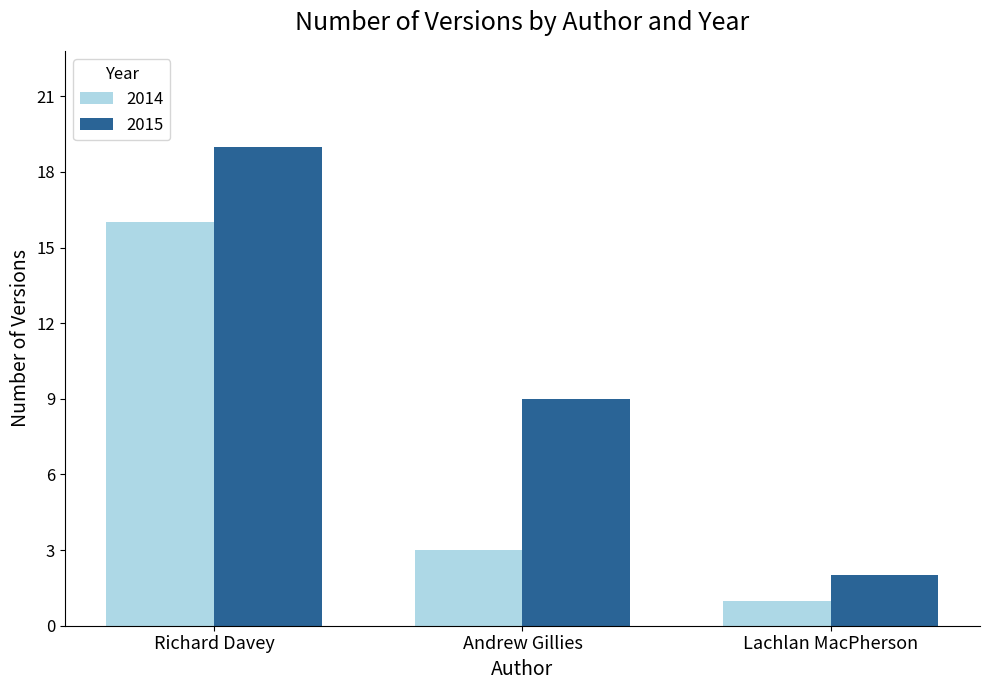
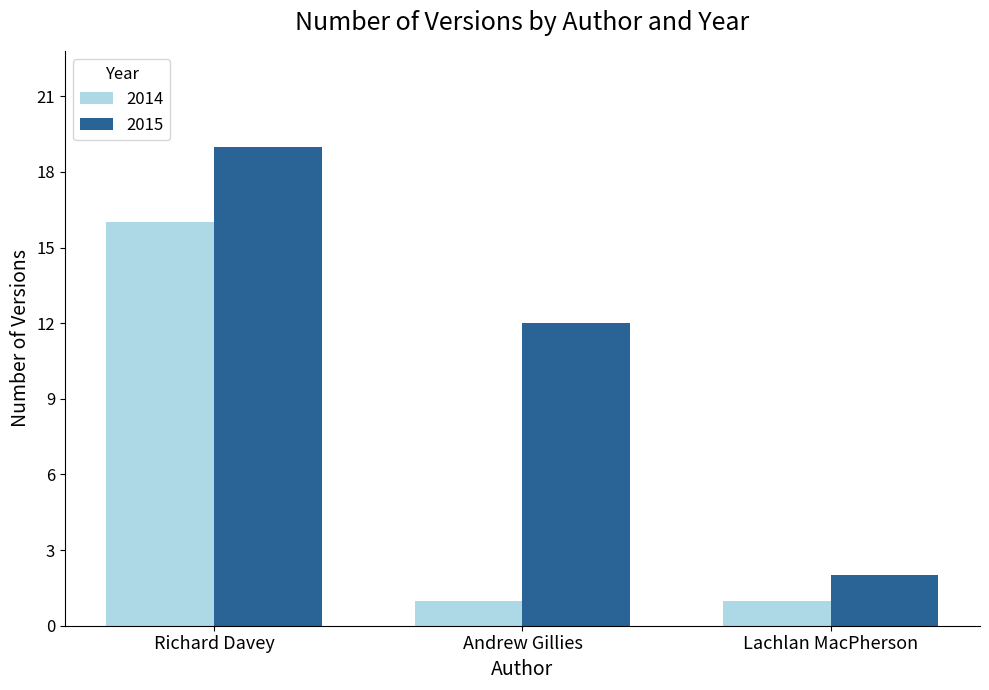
2014, Andrew Gillies: 3 -> 1
2015, Andrew Gillies: 9 -> 12
